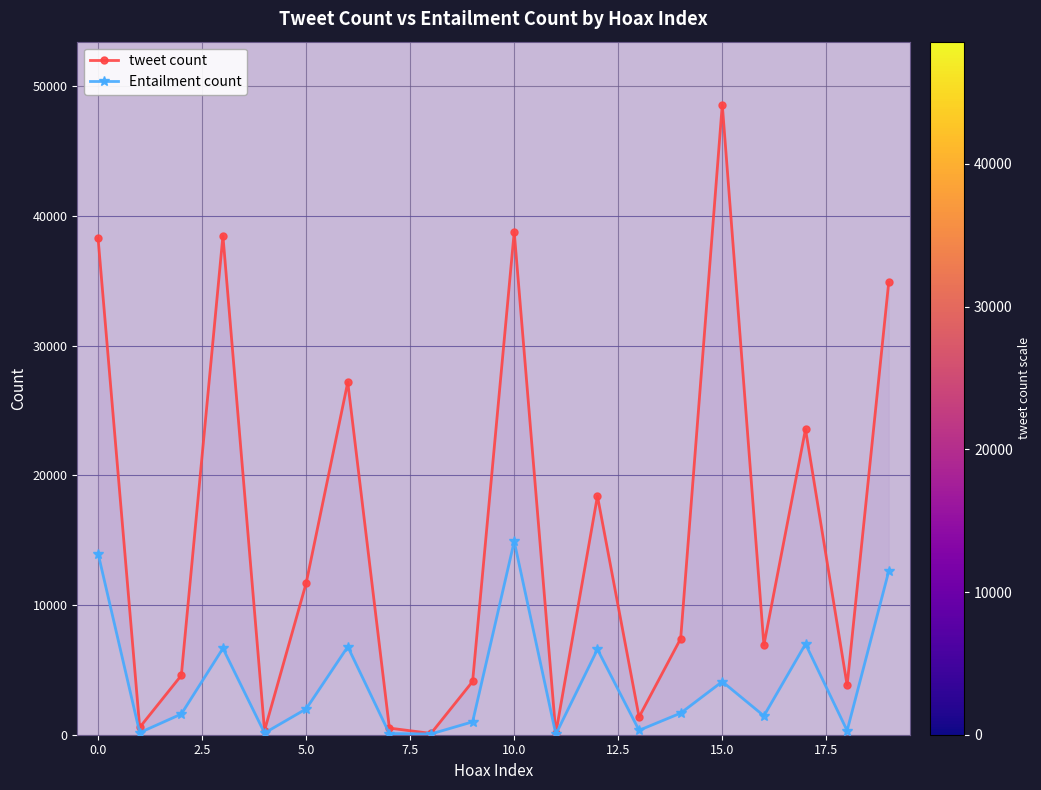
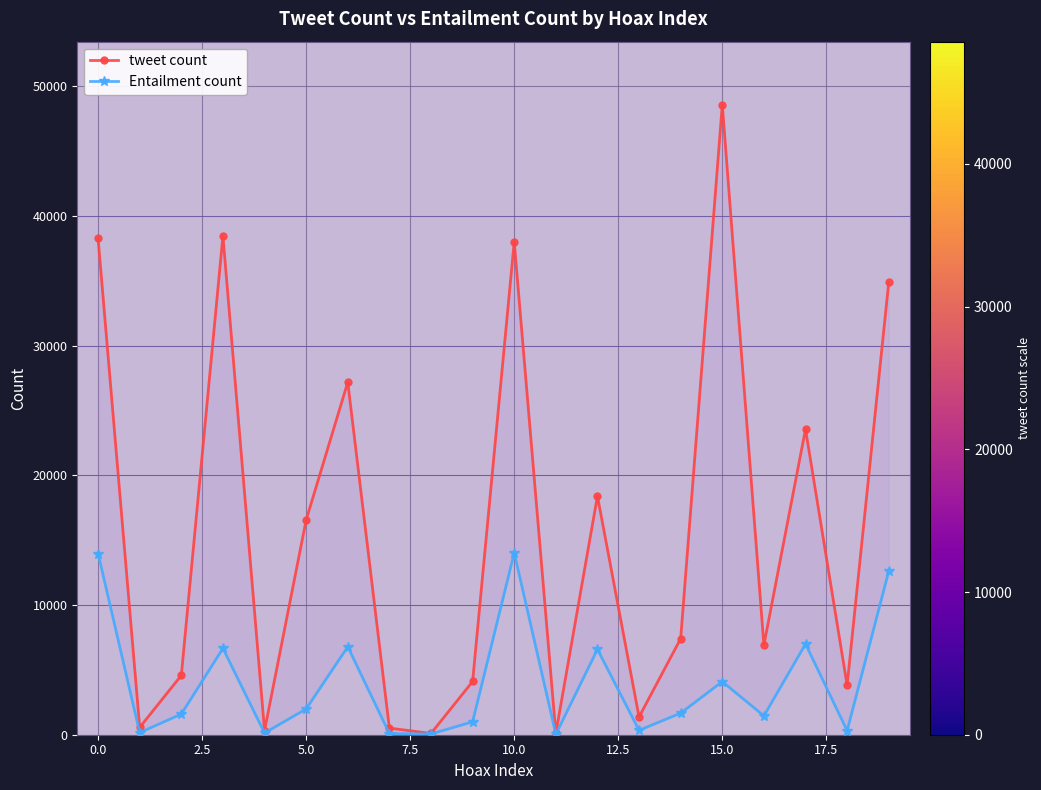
tweet count, 5.0: 11700 -> 16600
tweet count, 10.0: 38800 -> 38000
Entailment count, 10.0: 14900 -> 14000
